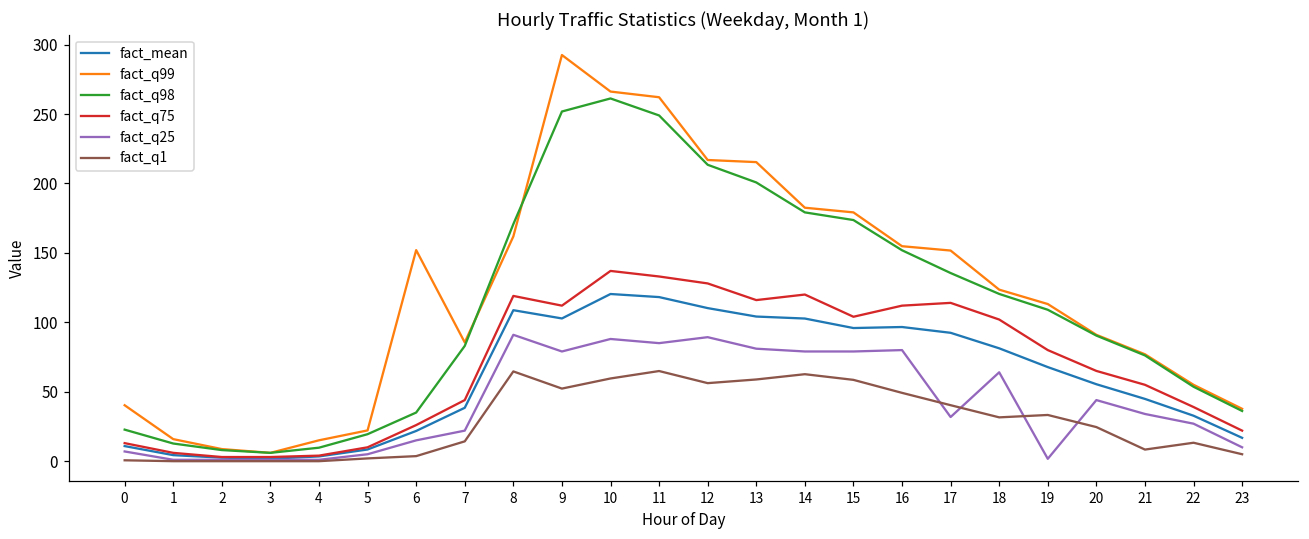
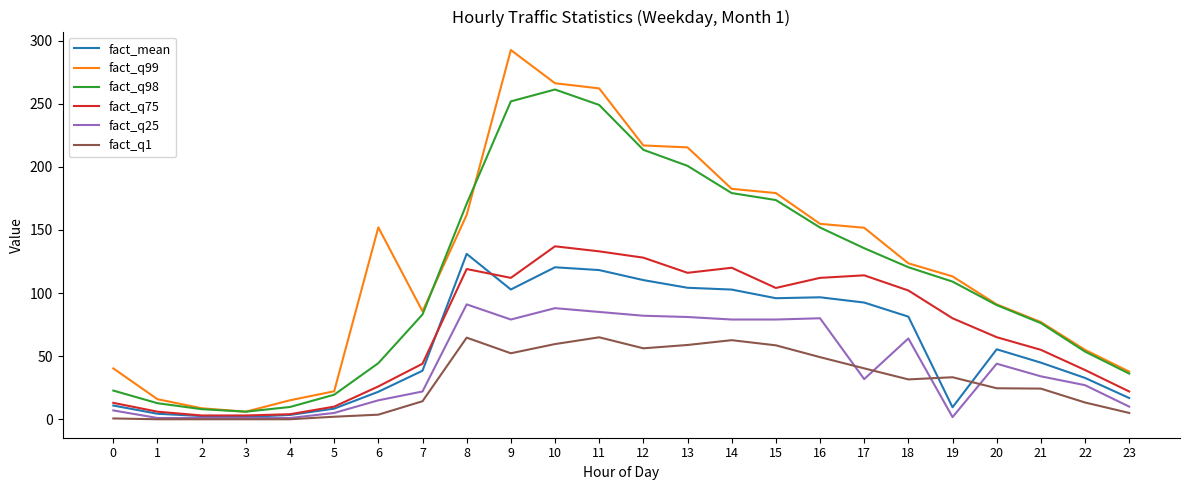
fact_q98, 6: 35 -> 44
fact_mean, 8: 109 -> 131
fact_q25, 12: 89 -> 82
fact_mean, 19: 68 -> 9
fact_q1, 21: 8 -> 24
